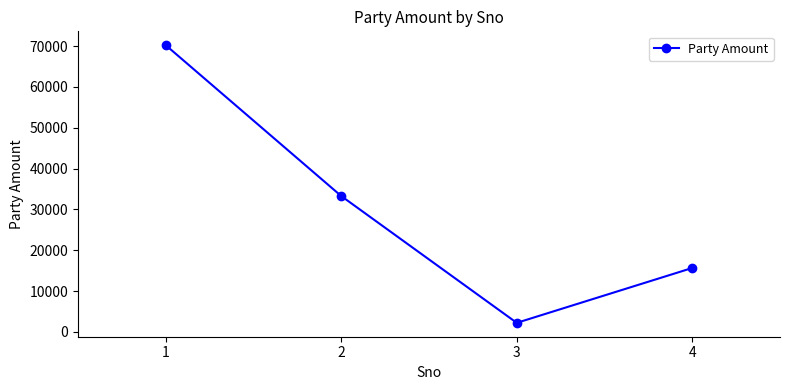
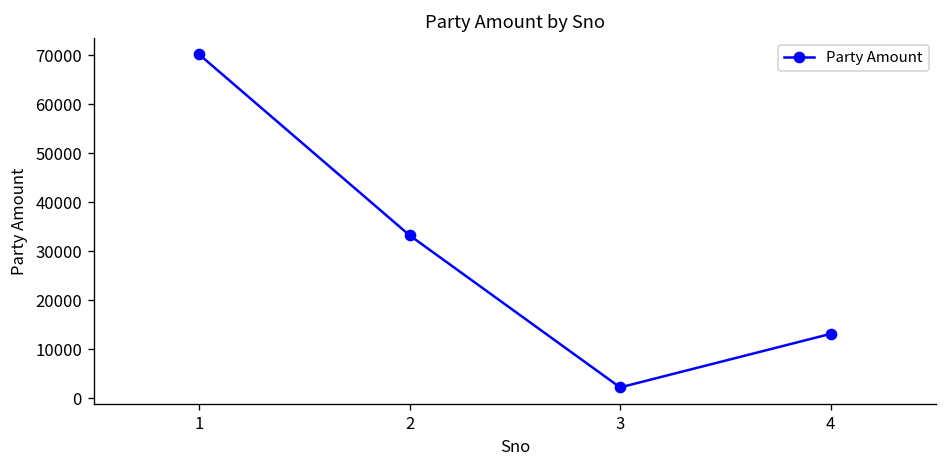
4: 16000 -> 13000
